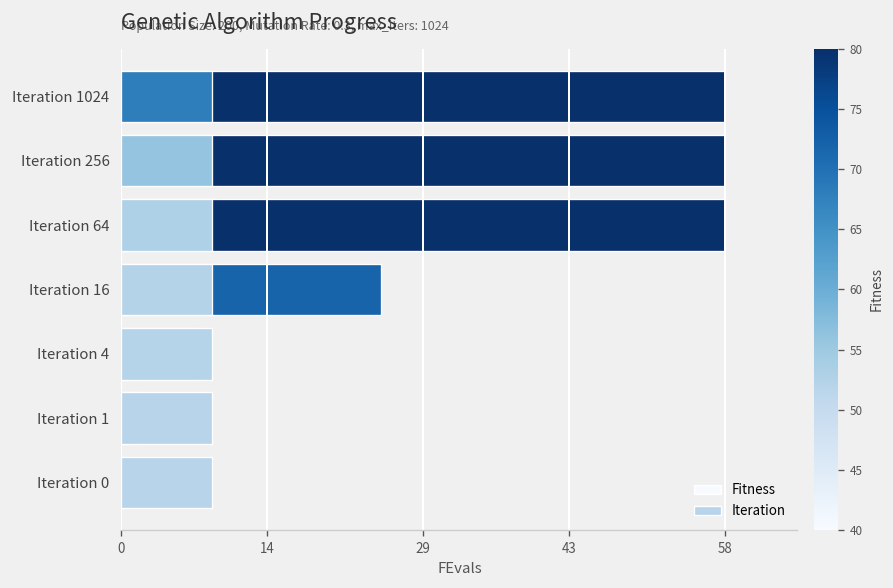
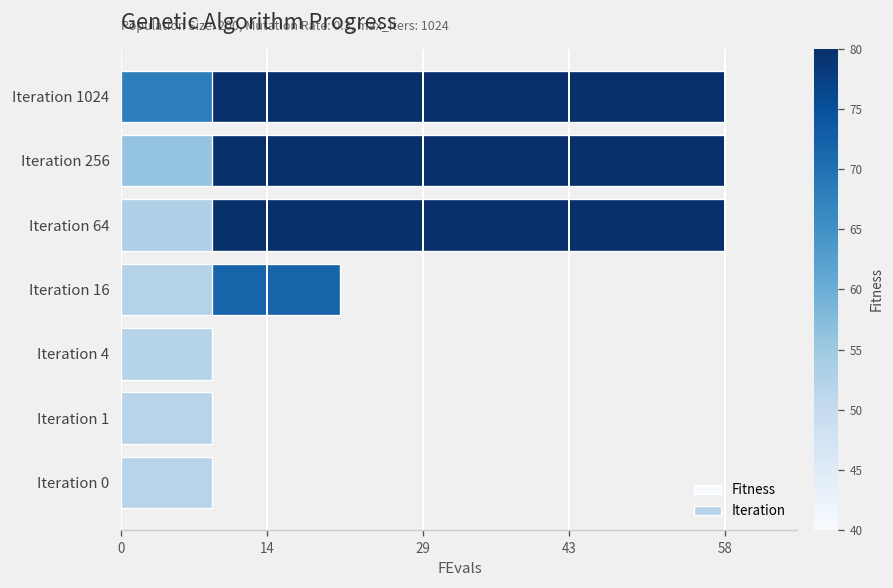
Fitness, Iteration 16: 25 -> 21
